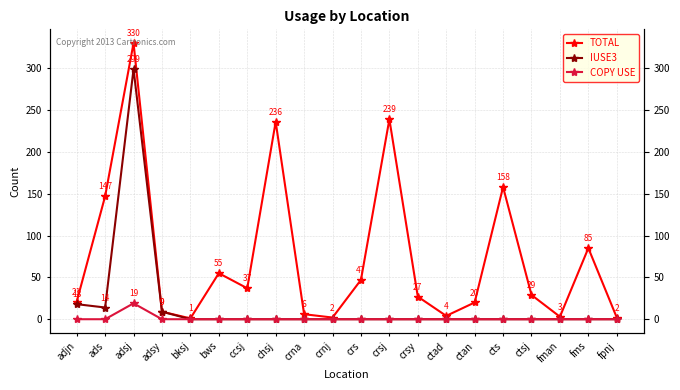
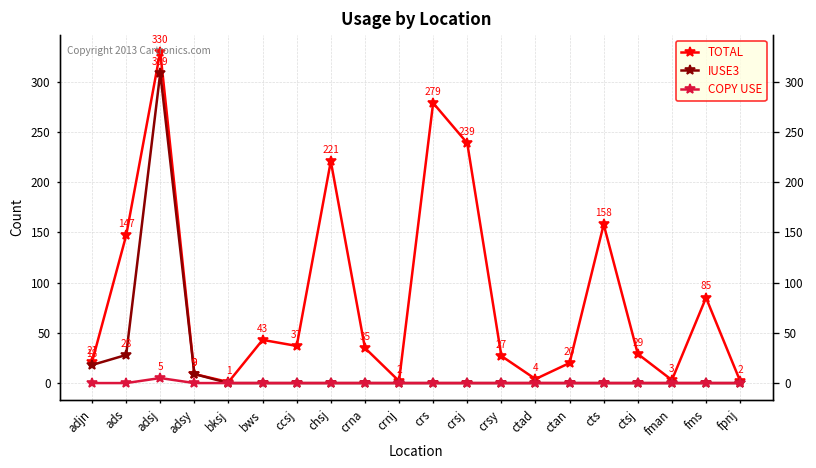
IUSE3, ads: 14 -> 28
IUSE3, adsj: 299 -> 309
COPY USE, adsj: 19 -> 5
TOTAL, bws: 55 -> 43
TOTAL, chsj: 236 -> 221
TOTAL, crna: 6 -> 35
TOTAL, crs: 47 -> 279
